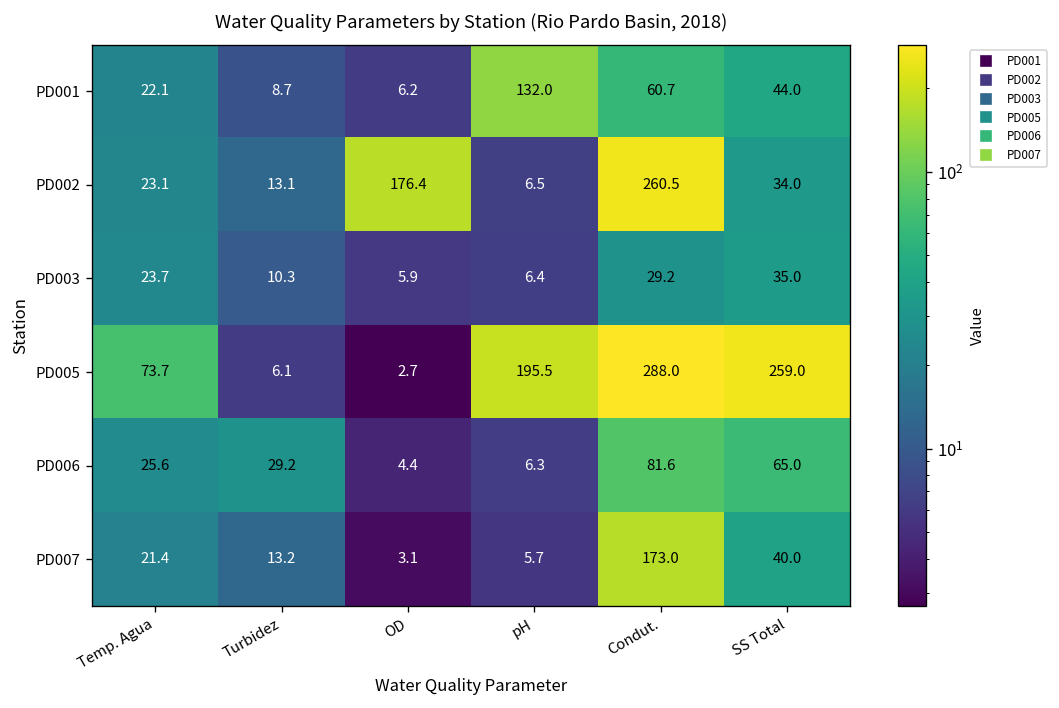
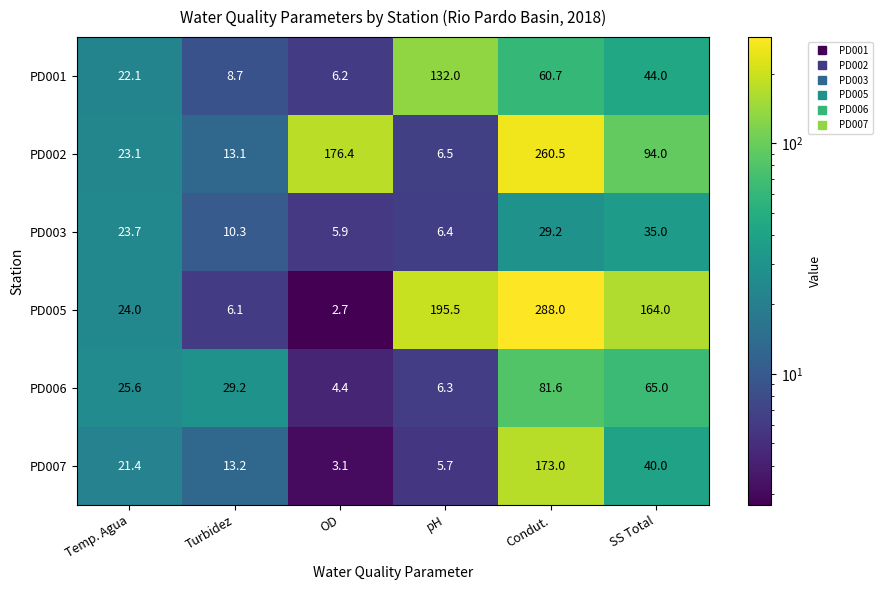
PD002, SS Total: 34.0 -> 94.0
PD005, Temp. Agua: 73.7 -> 24.0
PD005, SS Total: 259.0 -> 164.0
